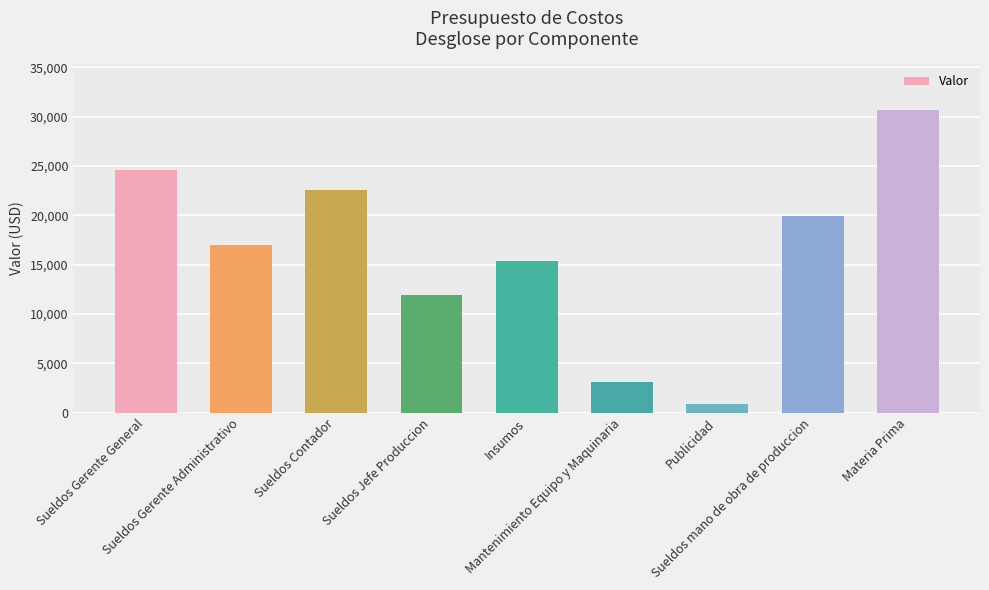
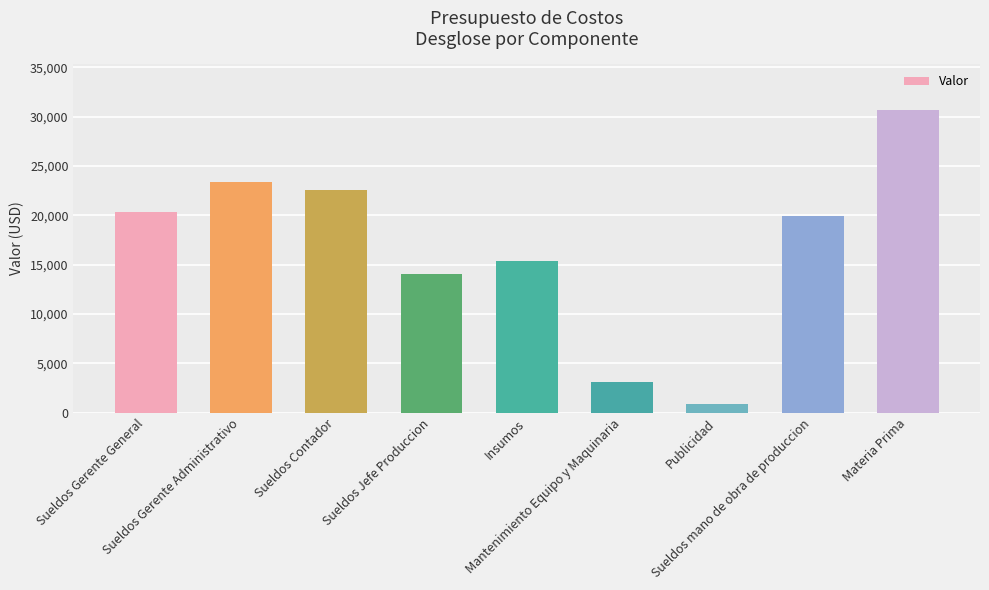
Sueldos Gerente General: 25,000 -> 20,000
Sueldos Gerente Administrativo: 17,000 -> 23,000
Sueldos Jefe Produccion: 12,000 -> 14,000
